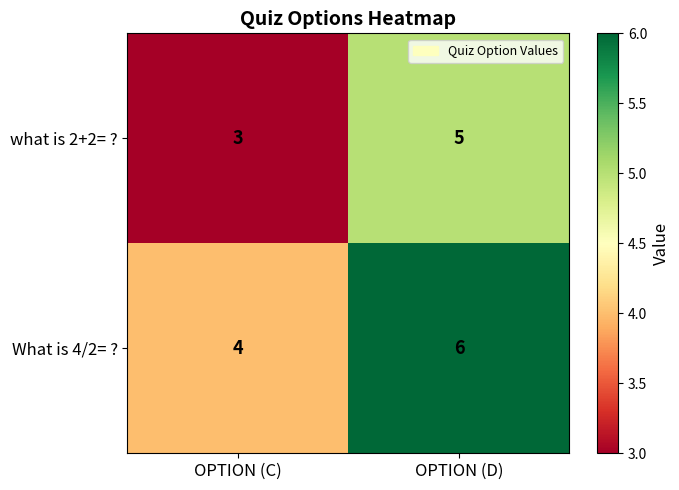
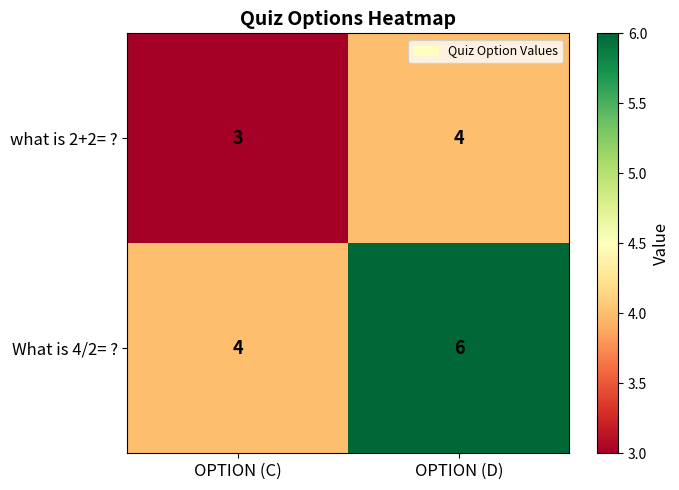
what is 2+2= ?, OPTION (D): 5 -> 4
